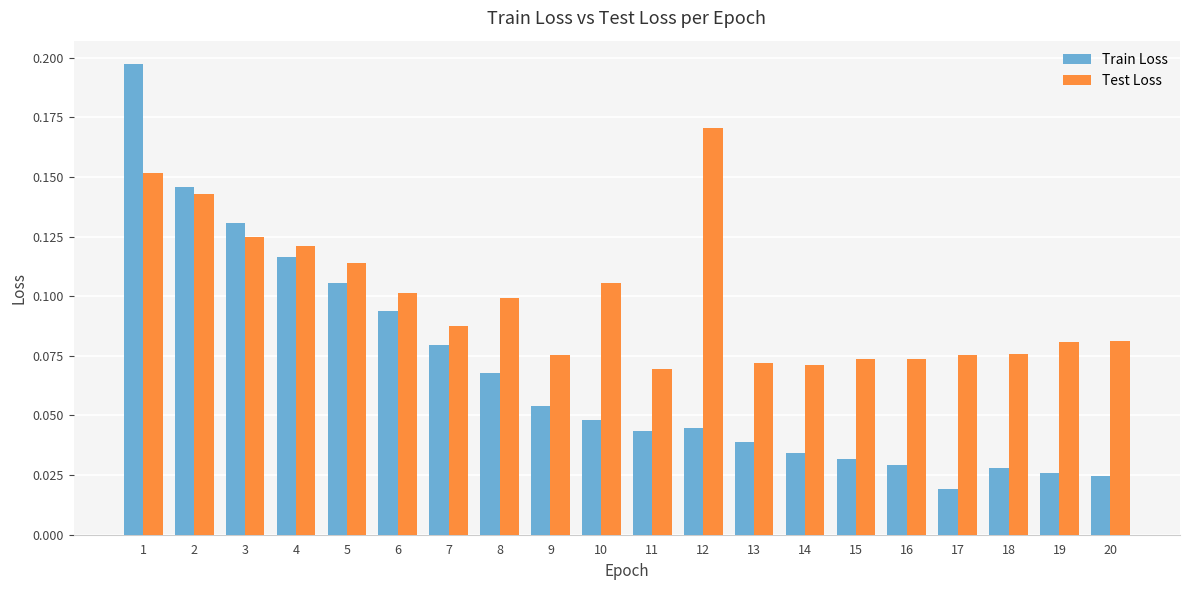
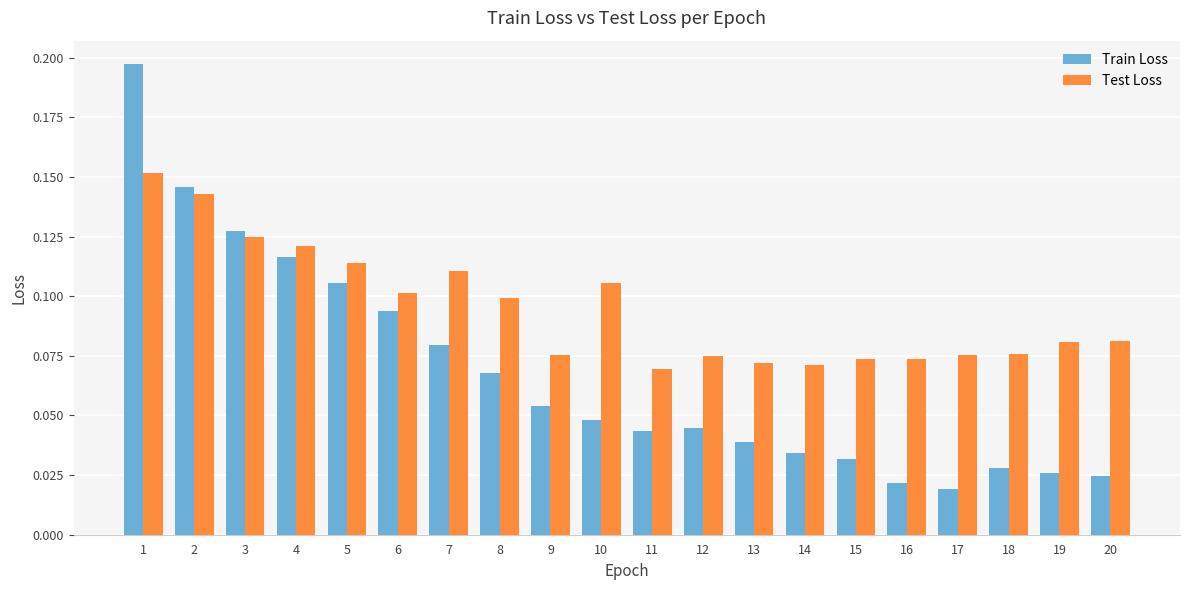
Train Loss, 3: 0.131 -> 0.127
Test Loss, 7: 0.087 -> 0.111
Test Loss, 12: 0.170 -> 0.075
Train Loss, 16: 0.029 -> 0.022
